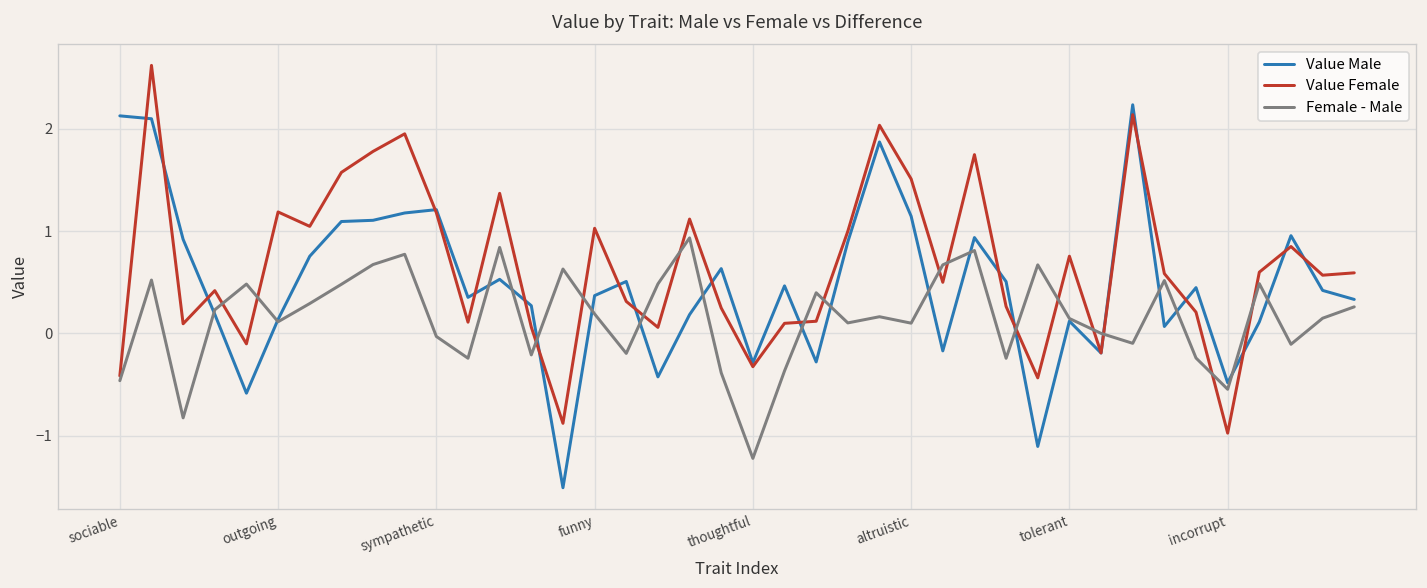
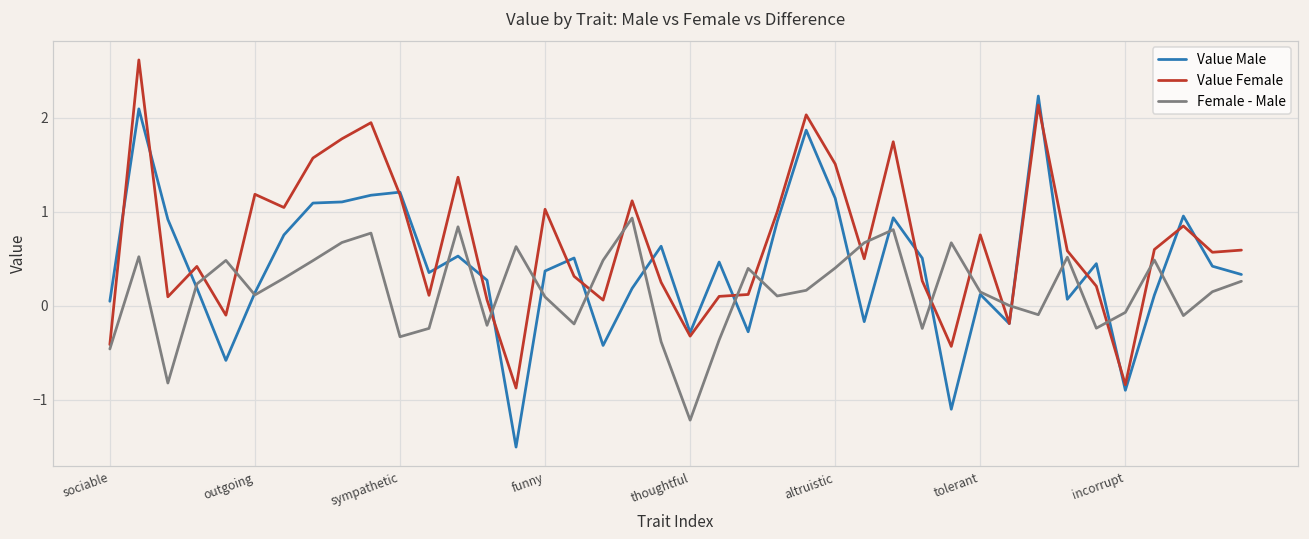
Value Male, sociable: 2.1 -> 0.0
Female - Male, sympathetic: 0.0 -> -0.3
Female - Male, funny: 0.2 -> 0.1
Female - Male, altruistic: 0.1 -> 0.4
Value Male, incorrupt: -0.5 -> -0.9
Value Female, incorrupt: -1.0 -> -0.8
Female - Male, incorrupt: -0.5 -> -0.1
